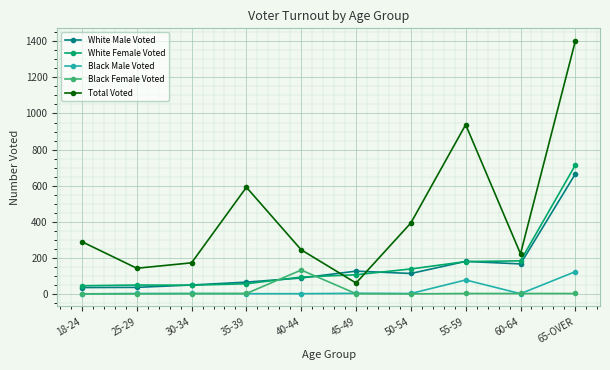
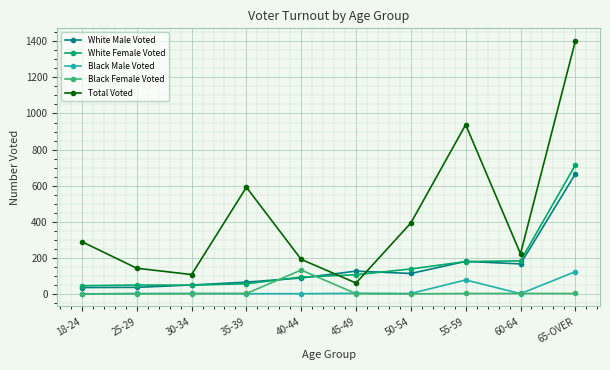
Total Voted, 30-34: 170 -> 110
Total Voted, 40-44: 240 -> 190
